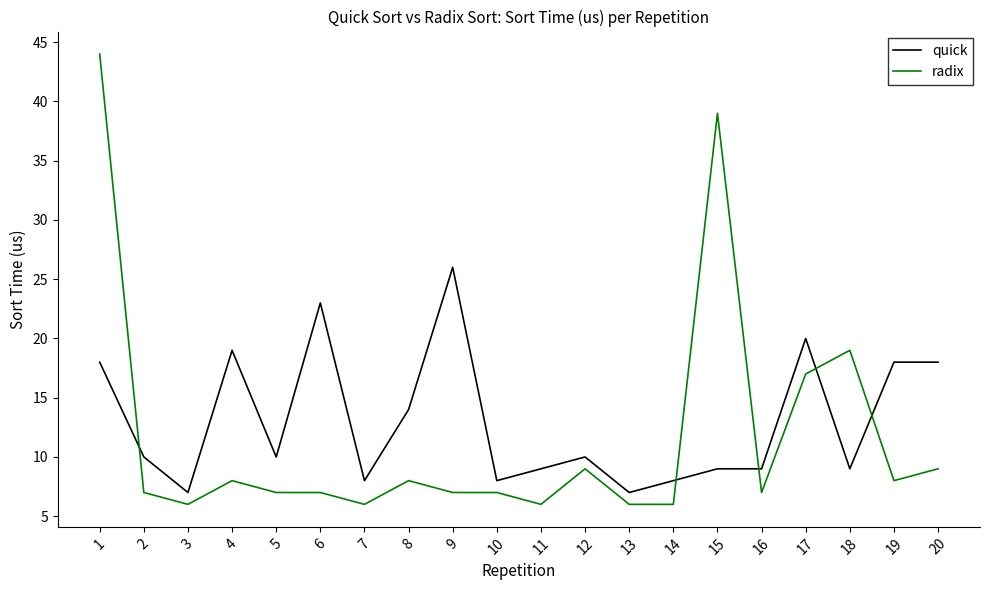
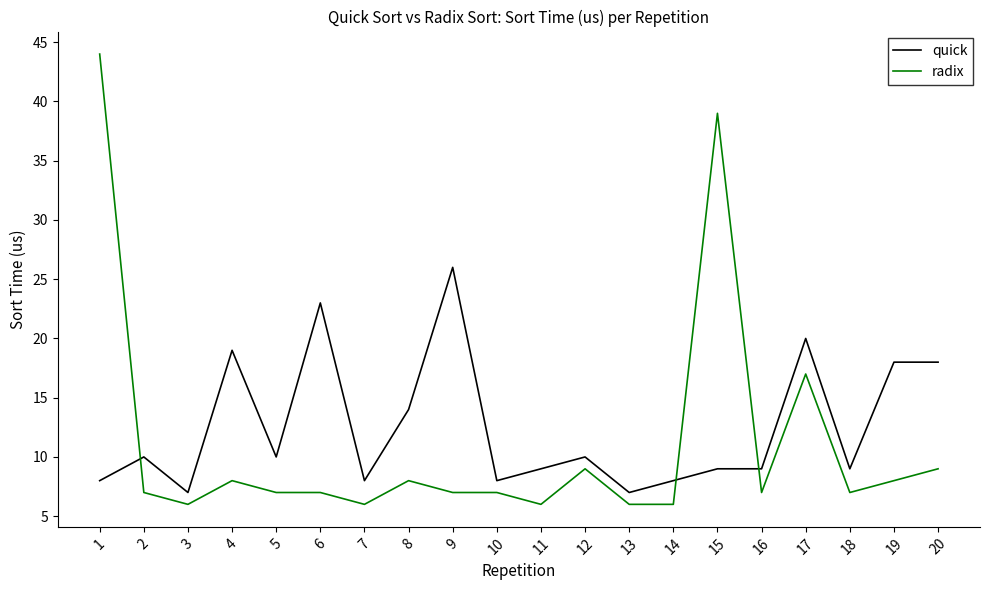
quick, 1: 18 -> 8
radix, 18: 19 -> 7
